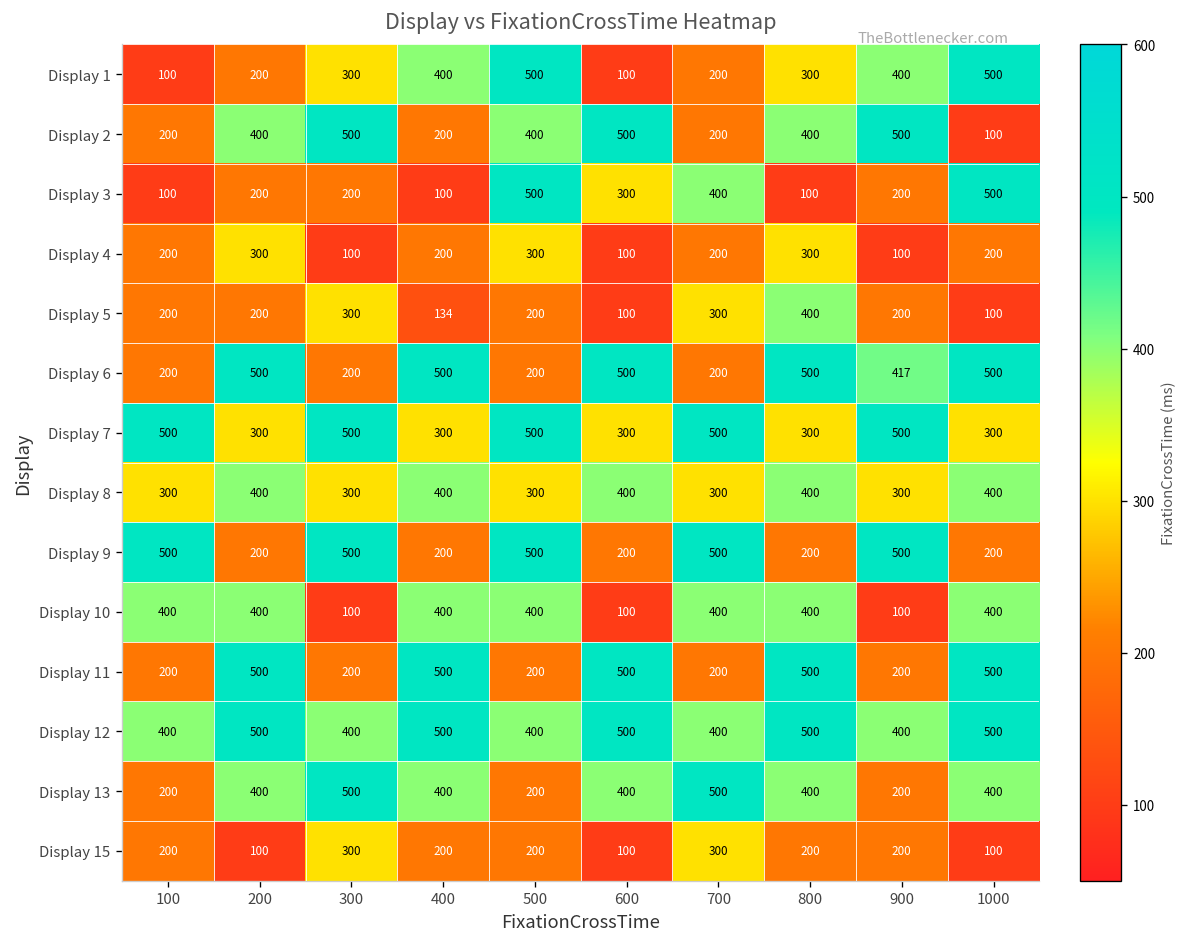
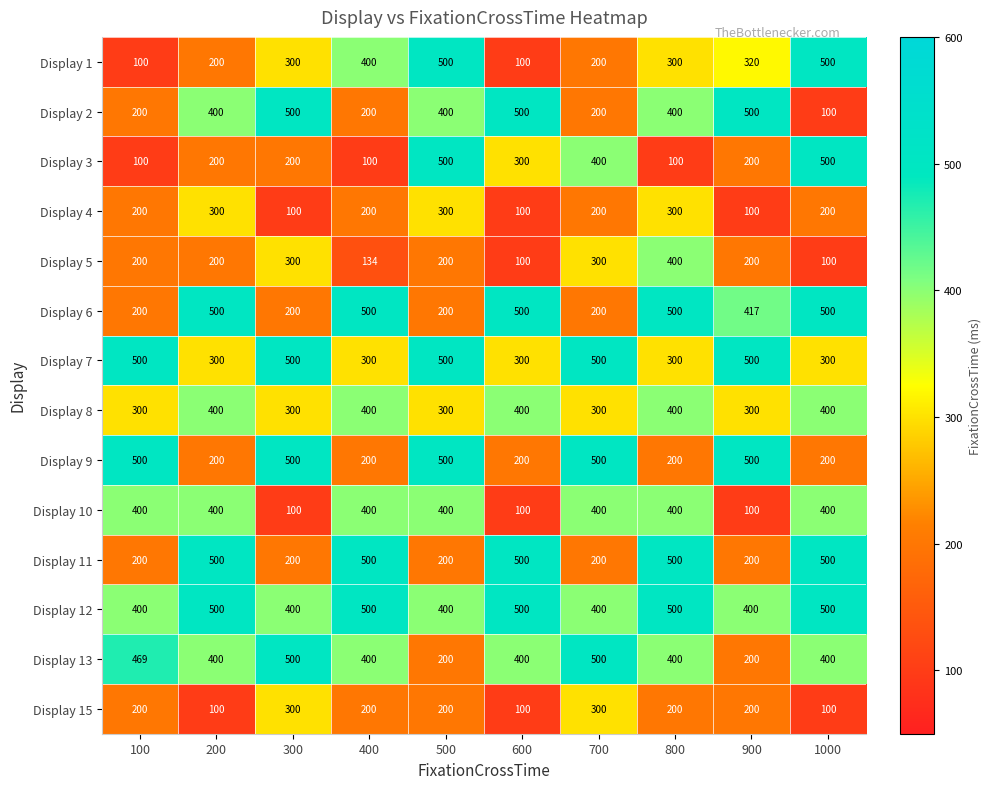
Display 1, 900: 400 -> 320
Display 13, 100: 200 -> 469
